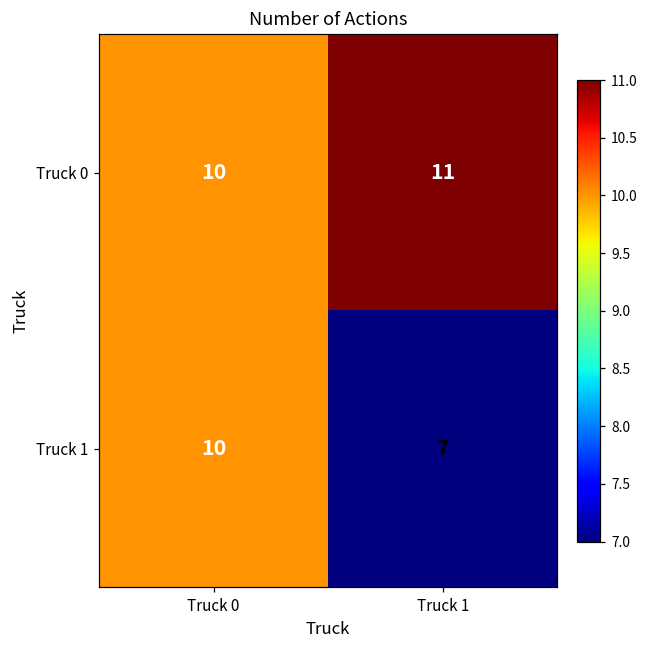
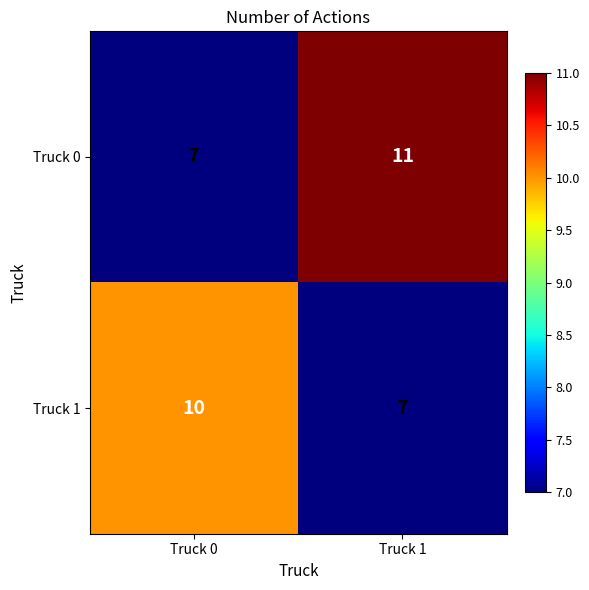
Truck 0, Truck 0: 10 -> 7
